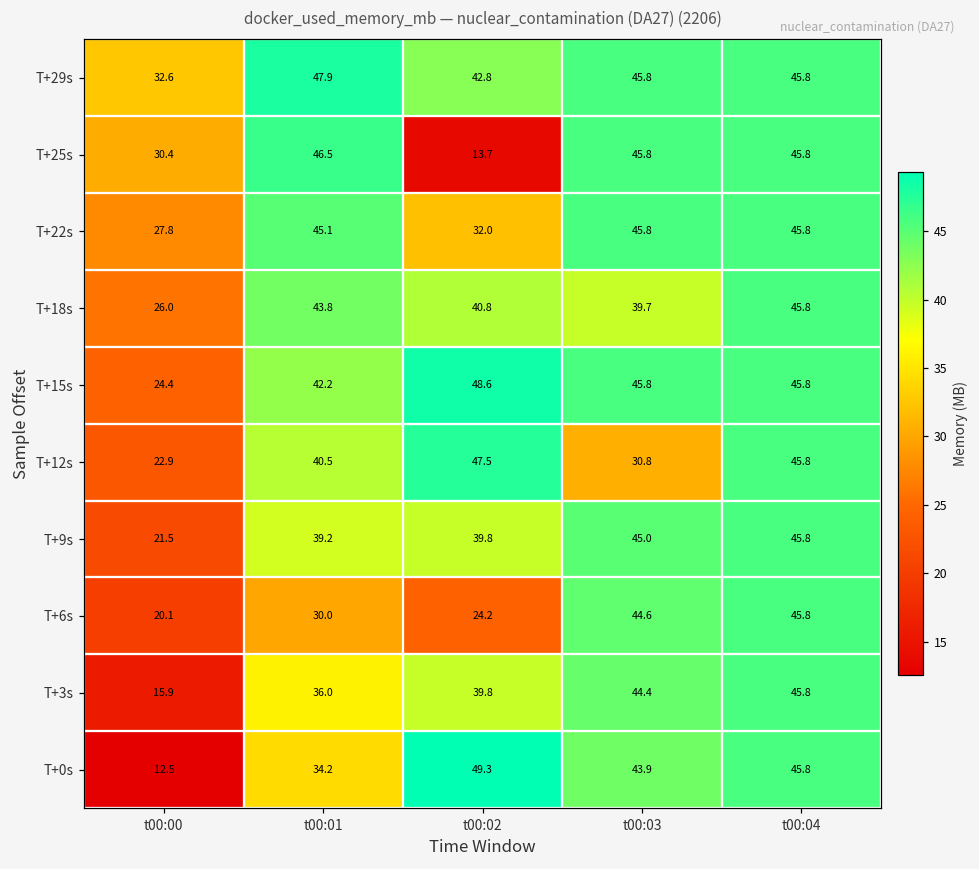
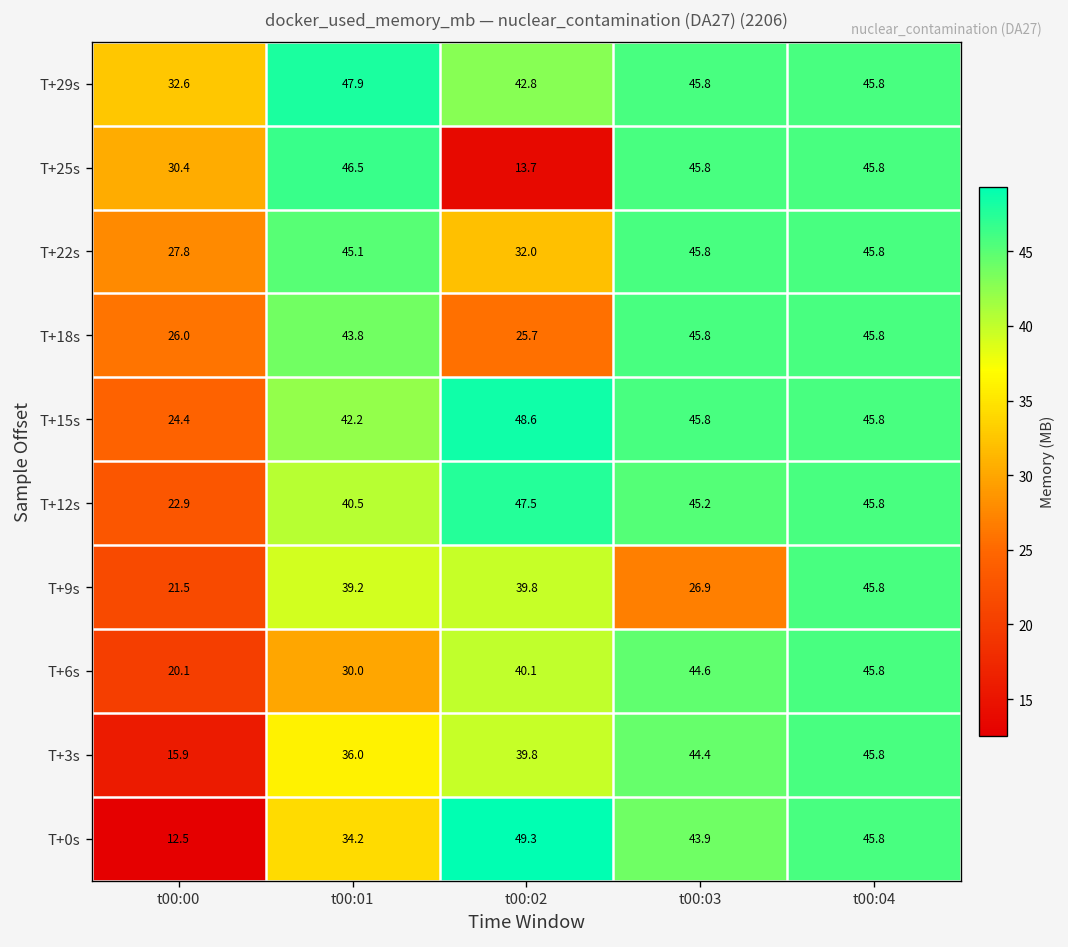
T+18s, t00:02: 40.8 -> 25.7
T+18s, t00:03: 39.7 -> 45.8
T+12s, t00:03: 30.8 -> 45.2
T+9s, t00:03: 45.0 -> 26.9
T+6s, t00:02: 24.2 -> 40.1
